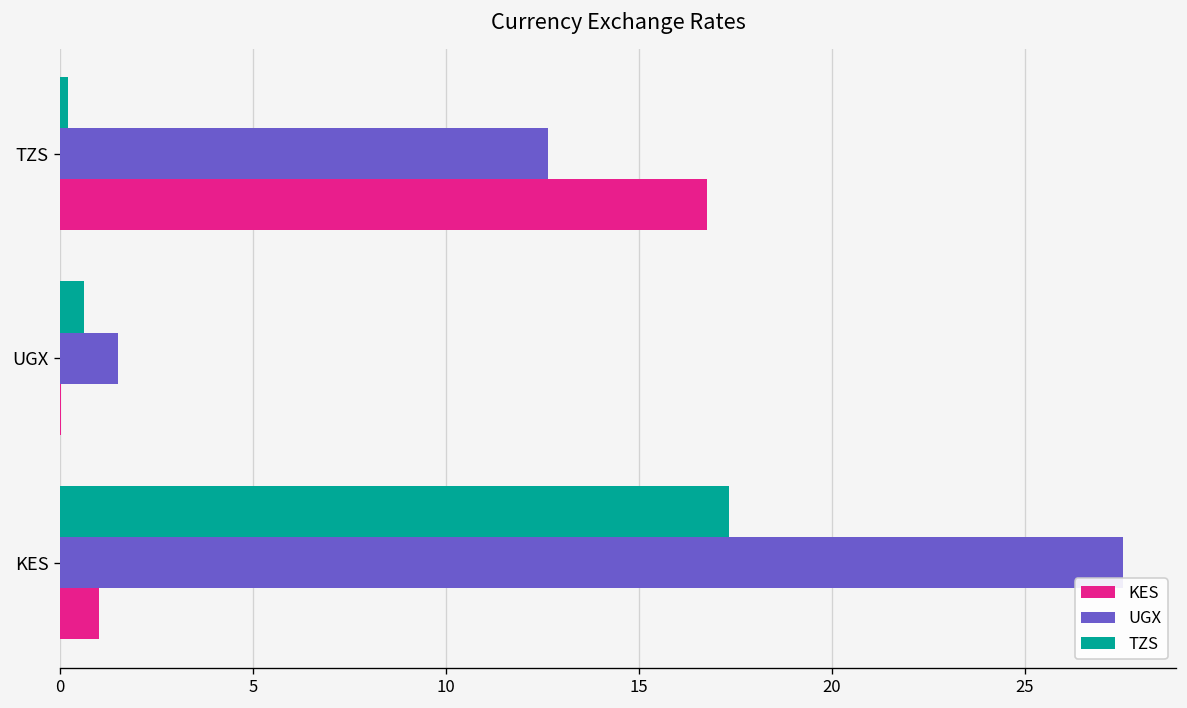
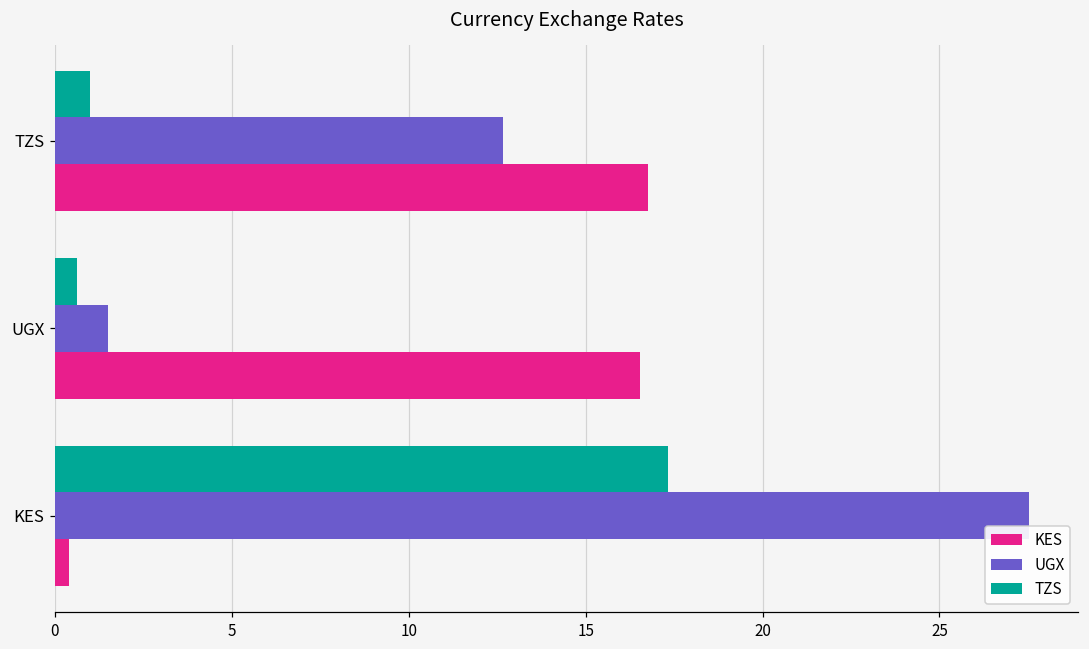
TZS, TZS: 0.2 -> 1.0
KES, UGX: 0.0 -> 16.5
KES, KES: 1.0 -> 0.4
